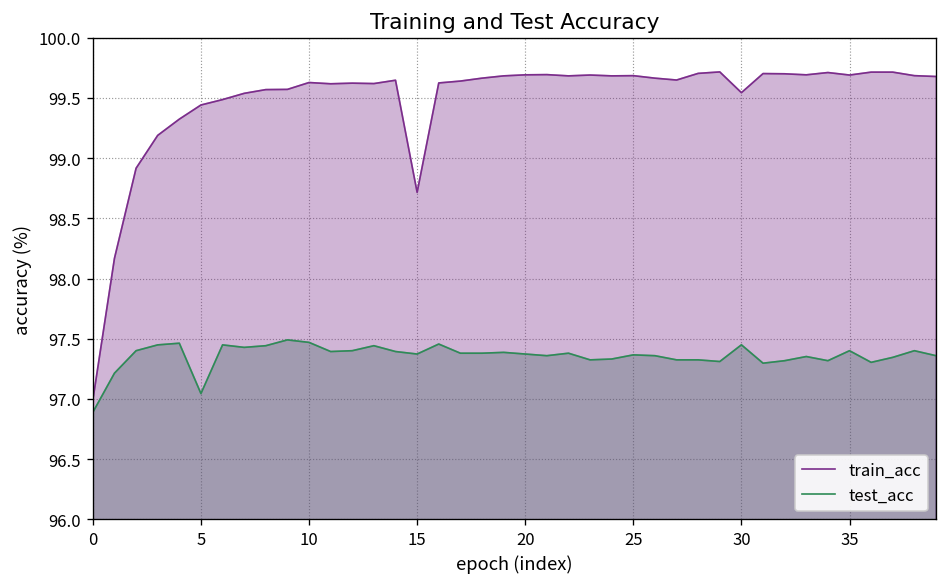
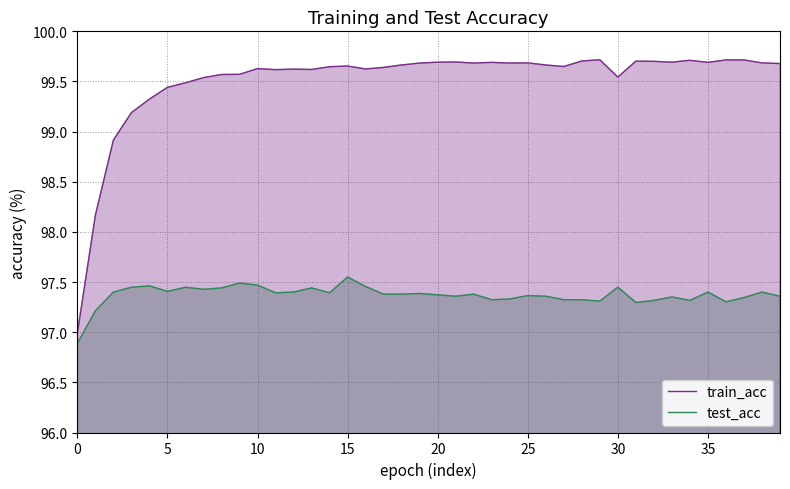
test_acc, 5: 97.04 -> 97.41
train_acc, 15: 98.72 -> 99.65
test_acc, 15: 97.37 -> 97.55
